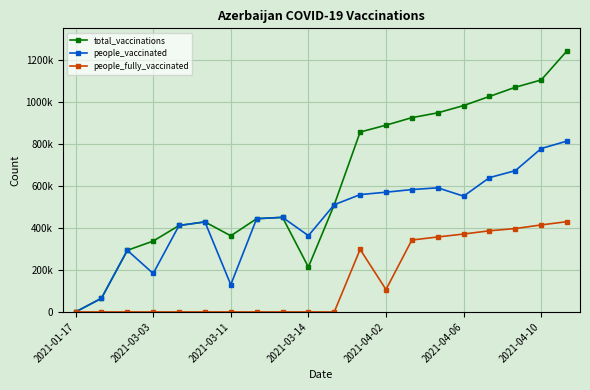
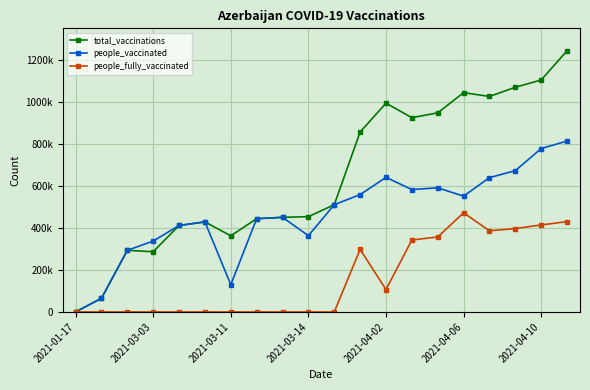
total_vaccinations, 2021-03-03: 340000 -> 290000
people_vaccinated, 2021-03-03: 180000 -> 340000
total_vaccinations, 2021-03-14: 210000 -> 450000
total_vaccinations, 2021-04-02: 890000 -> 990000
people_vaccinated, 2021-04-02: 570000 -> 640000
total_vaccinations, 2021-04-06: 980000 -> 1040000
people_fully_vaccinated, 2021-04-06: 370000 -> 470000
